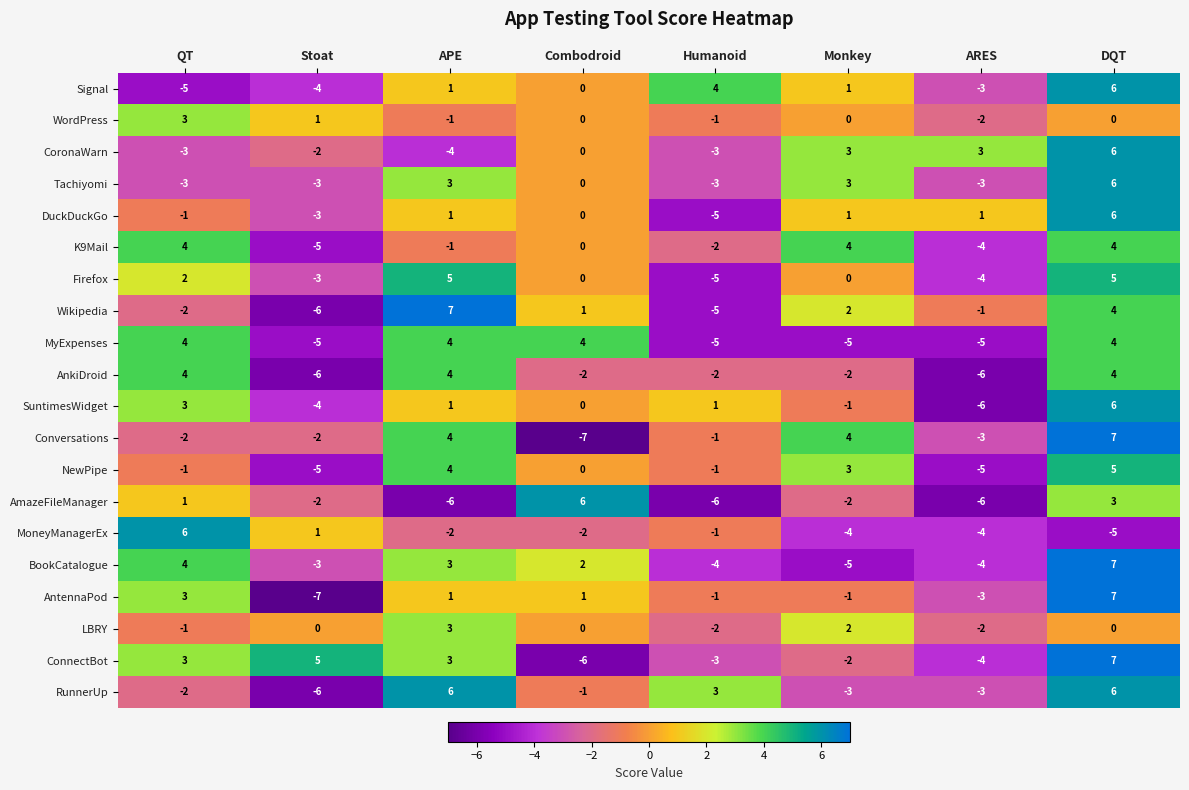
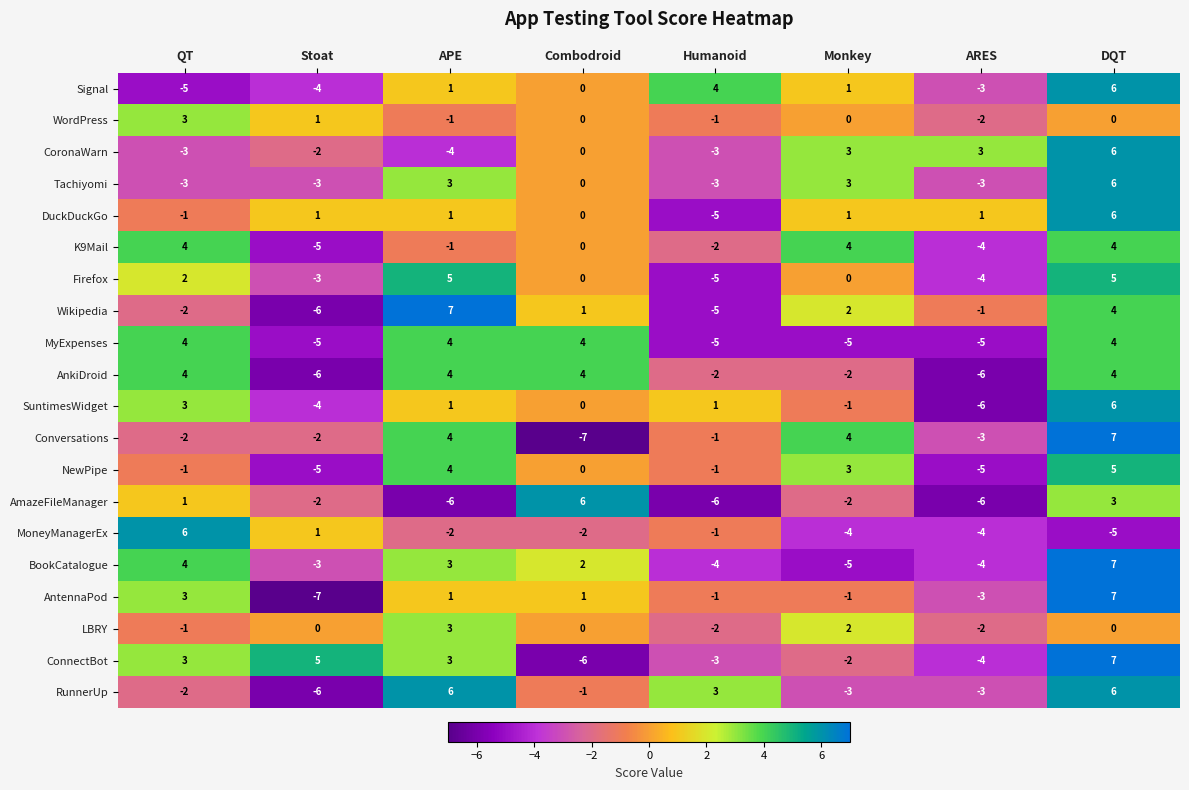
DuckDuckGo, Stoat: -3 -> 1
AnkiDroid, Combodroid: -2 -> 4
